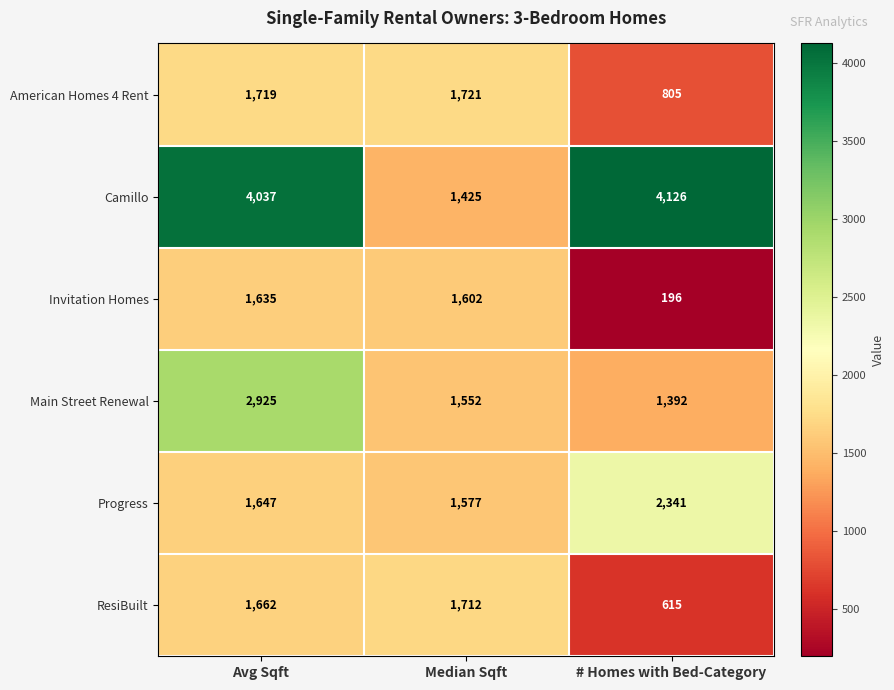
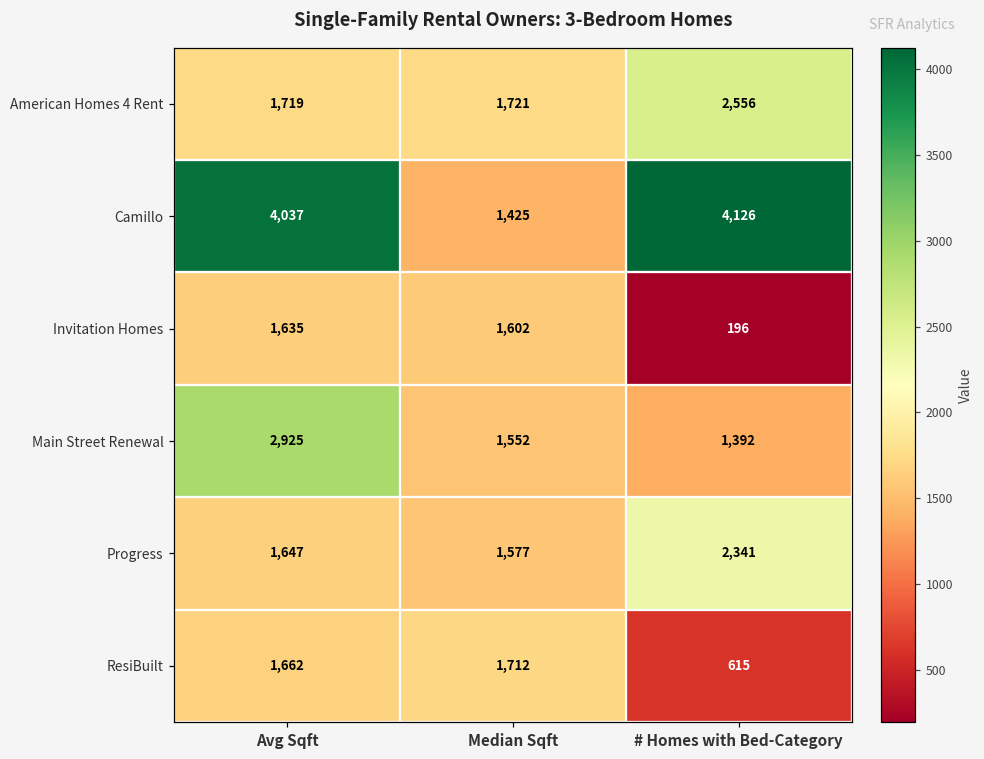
American Homes 4 Rent, # Homes with Bed-Category: 805 -> 2,556
